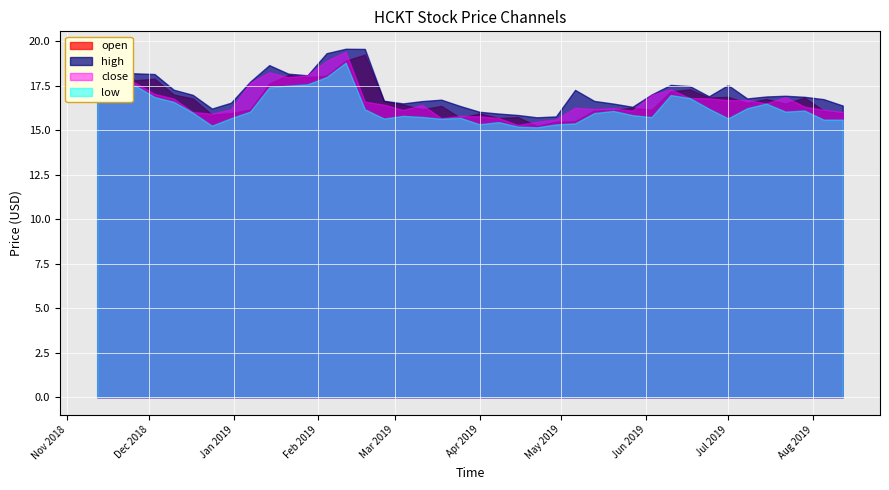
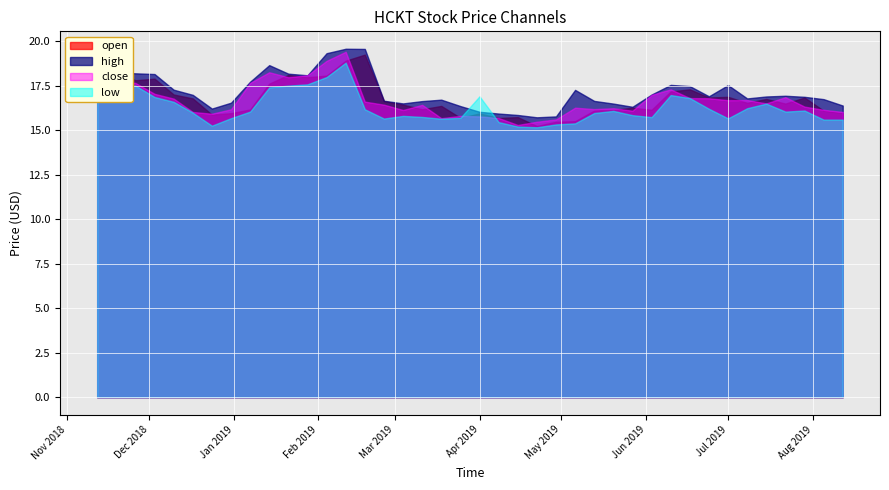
low, Apr 2019: 15.3 -> 16.9
